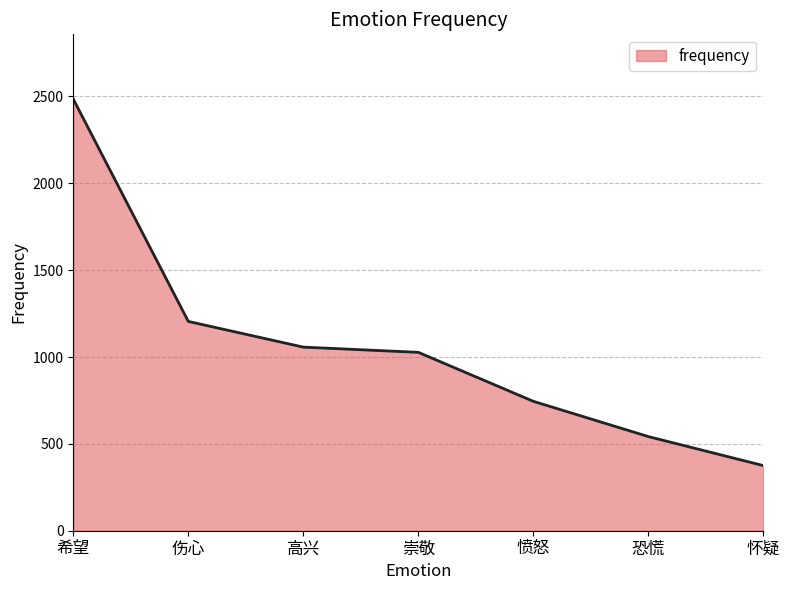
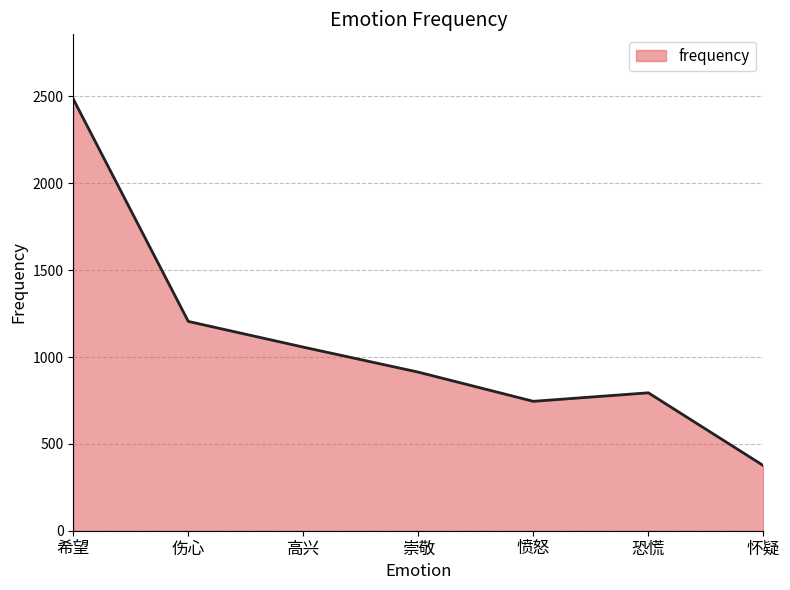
崇敬: 1030 -> 910
恐慌: 540 -> 790
